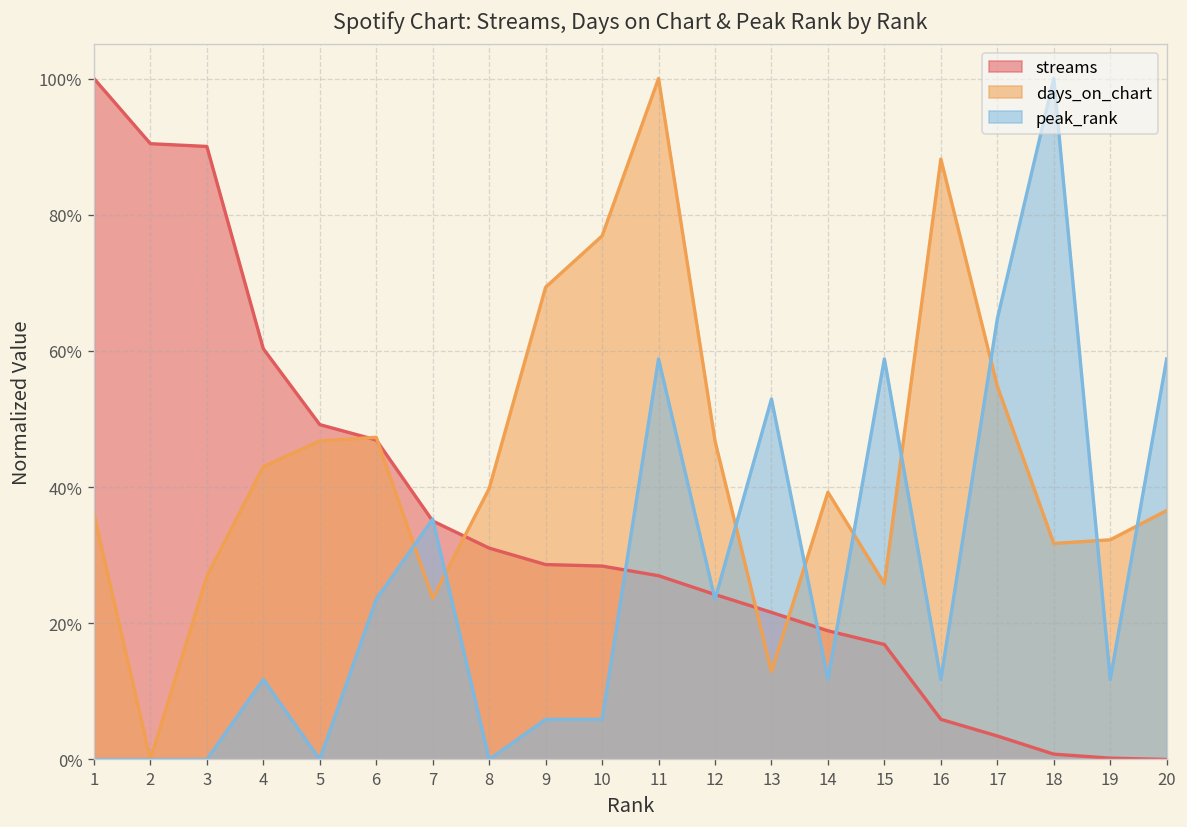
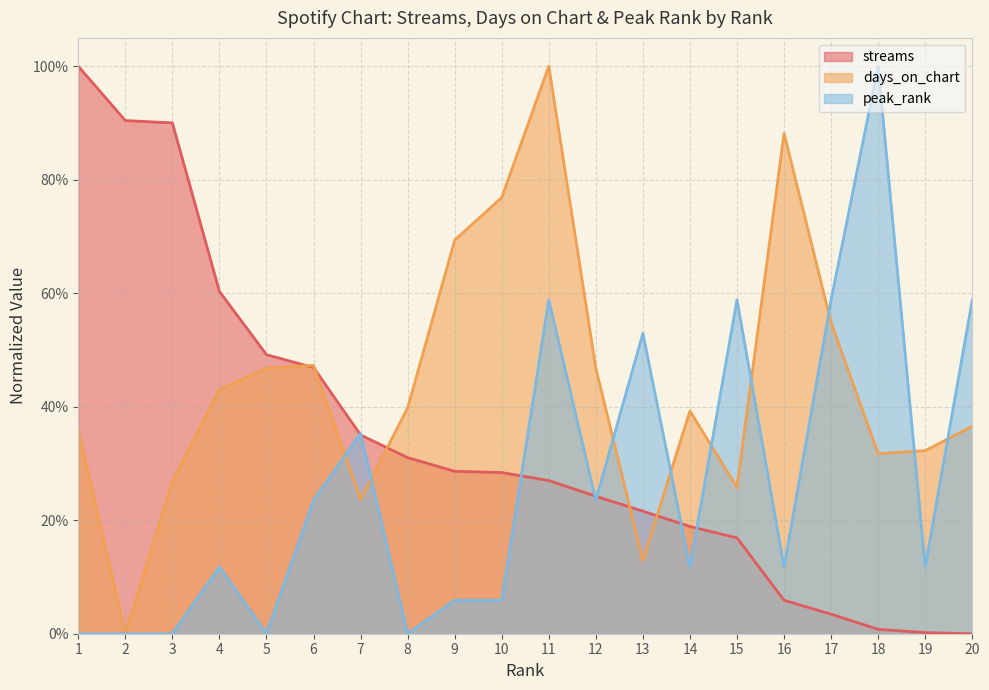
peak_rank, 17: 65% -> 59%
